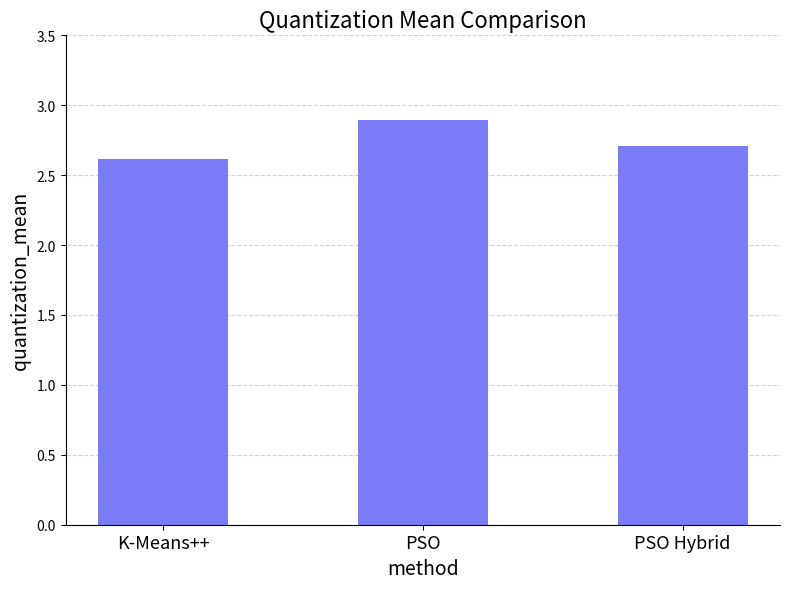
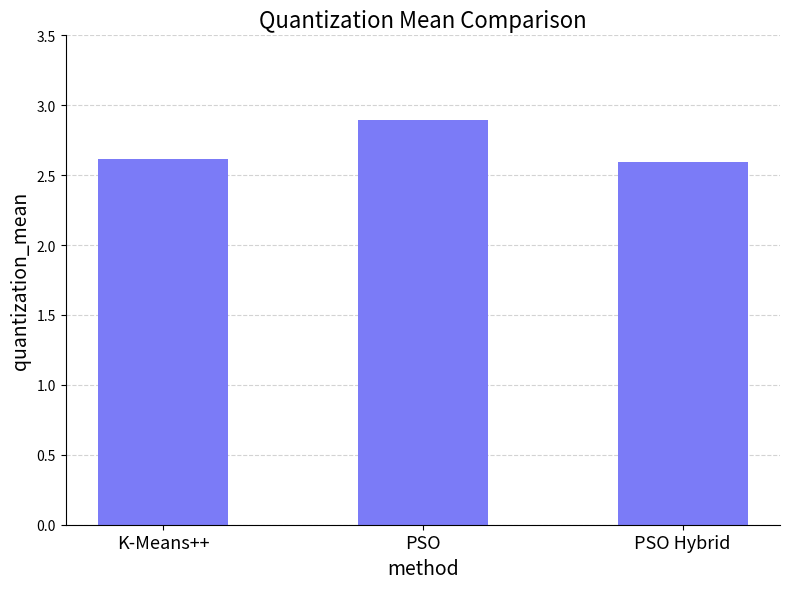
PSO Hybrid: 2.71 -> 2.59
